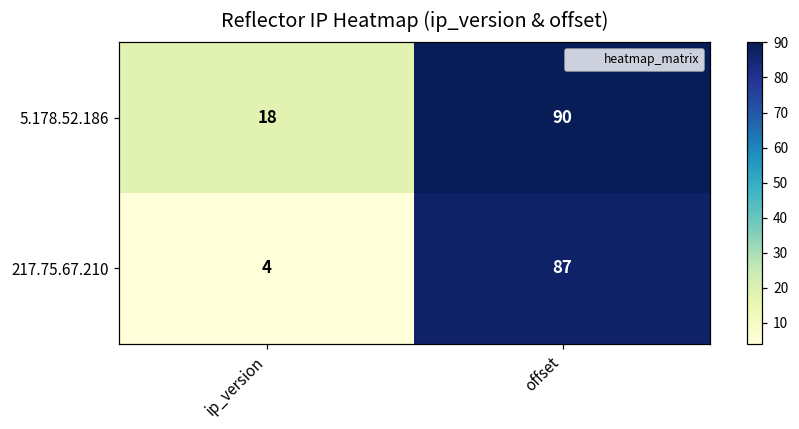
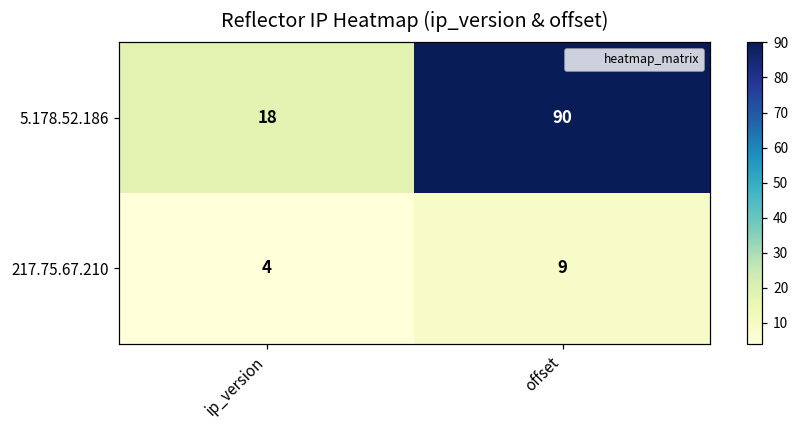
217.75.67.210, offset: 87 -> 9
